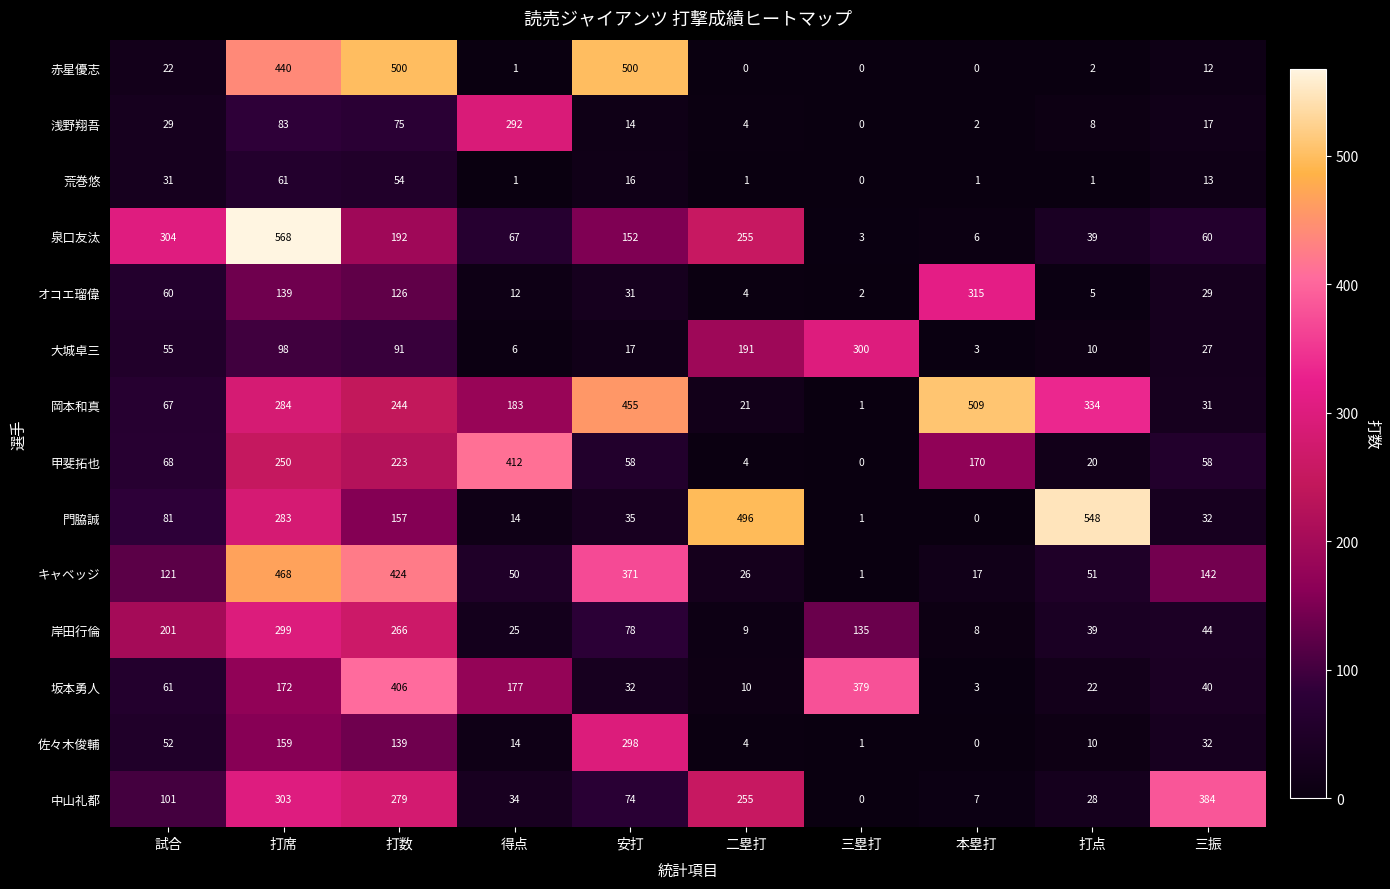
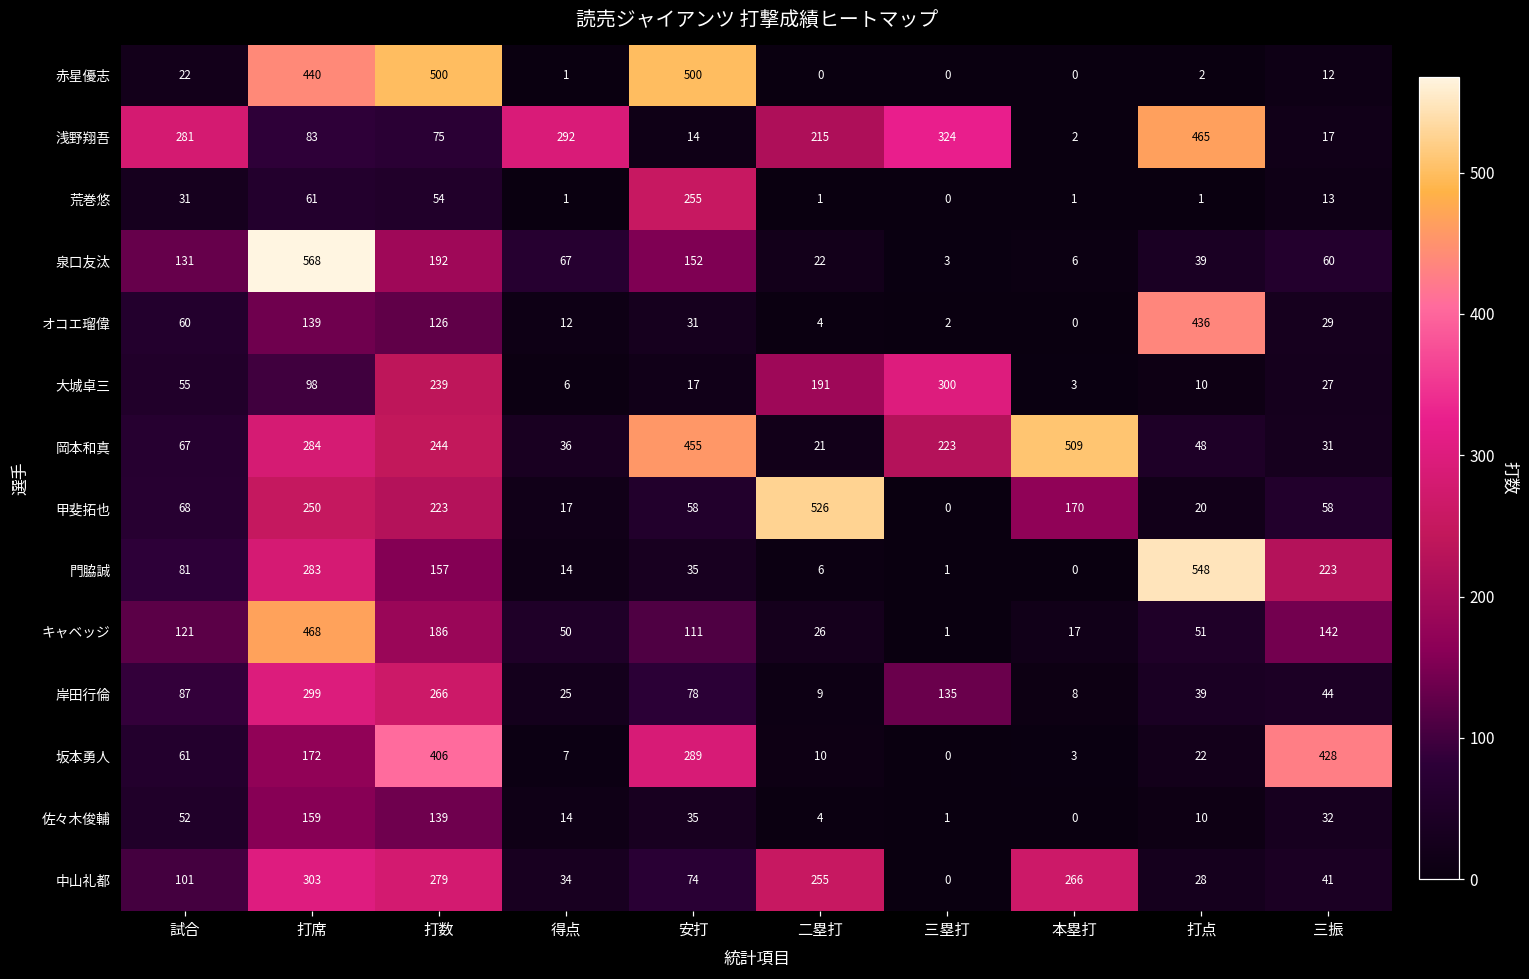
浅野翔吾, 試合: 29 -> 281
浅野翔吾, 二塁打: 4 -> 215
浅野翔吾, 三塁打: 0 -> 324
浅野翔吾, 打点: 8 -> 465
荒巻悠, 安打: 16 -> 255
泉口友汰, 試合: 304 -> 131
泉口友汰, 二塁打: 255 -> 22
オコエ瑠偉, 本塁打: 315 -> 0
オコエ瑠偉, 打点: 5 -> 436
大城卓三, 打数: 91 -> 239
岡本和真, 得点: 183 -> 36
岡本和真, 三塁打: 1 -> 223
岡本和真, 打点: 334 -> 48
甲斐拓也, 得点: 412 -> 17
甲斐拓也, 二塁打: 4 -> 526
門脇誠, 二塁打: 496 -> 6
門脇誠, 三振: 32 -> 223
キャベッジ, 打数: 424 -> 186
キャベッジ, 安打: 371 -> 111
岸田行倫, 試合: 201 -> 87
坂本勇人, 得点: 177 -> 7
坂本勇人, 安打: 32 -> 289
坂本勇人, 三塁打: 379 -> 0
坂本勇人, 三振: 40 -> 428
佐々木俊輔, 安打: 298 -> 35
中山礼都, 本塁打: 7 -> 266
中山礼都, 三振: 384 -> 41
